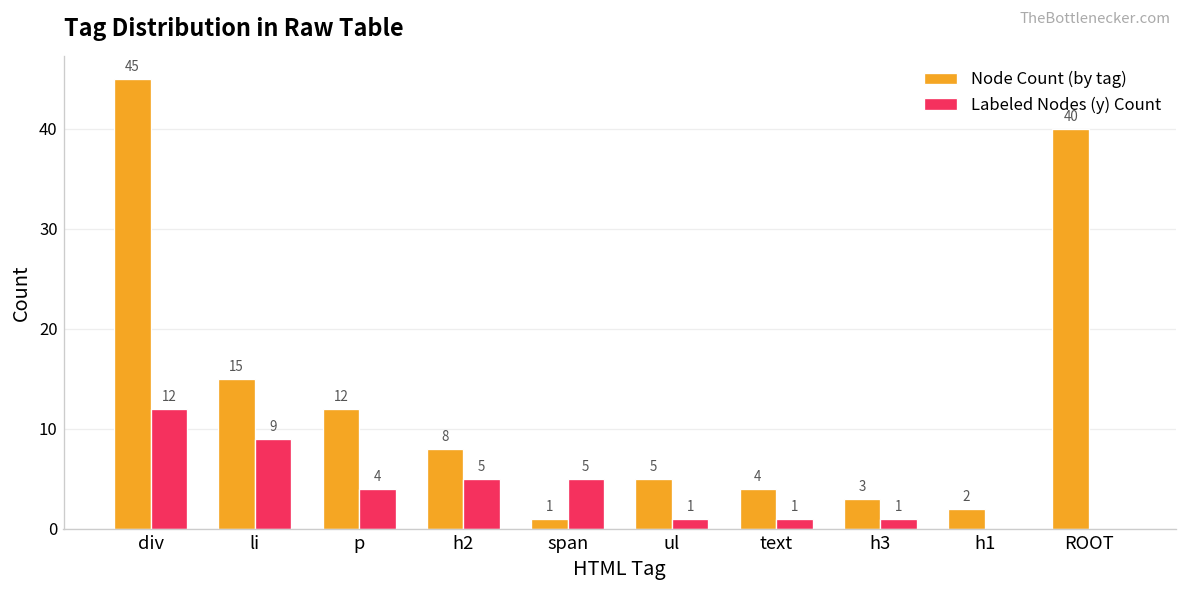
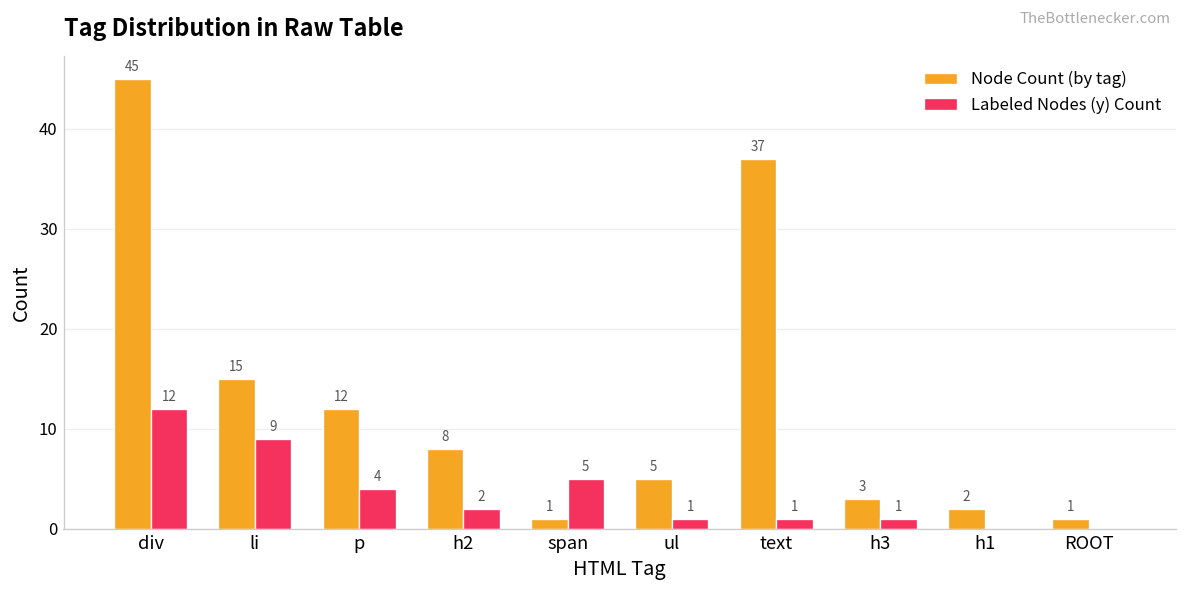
Labeled Nodes (y) Count, h2: 5 -> 2
Node Count (by tag), text: 4 -> 37
Node Count (by tag), ROOT: 40 -> 1
